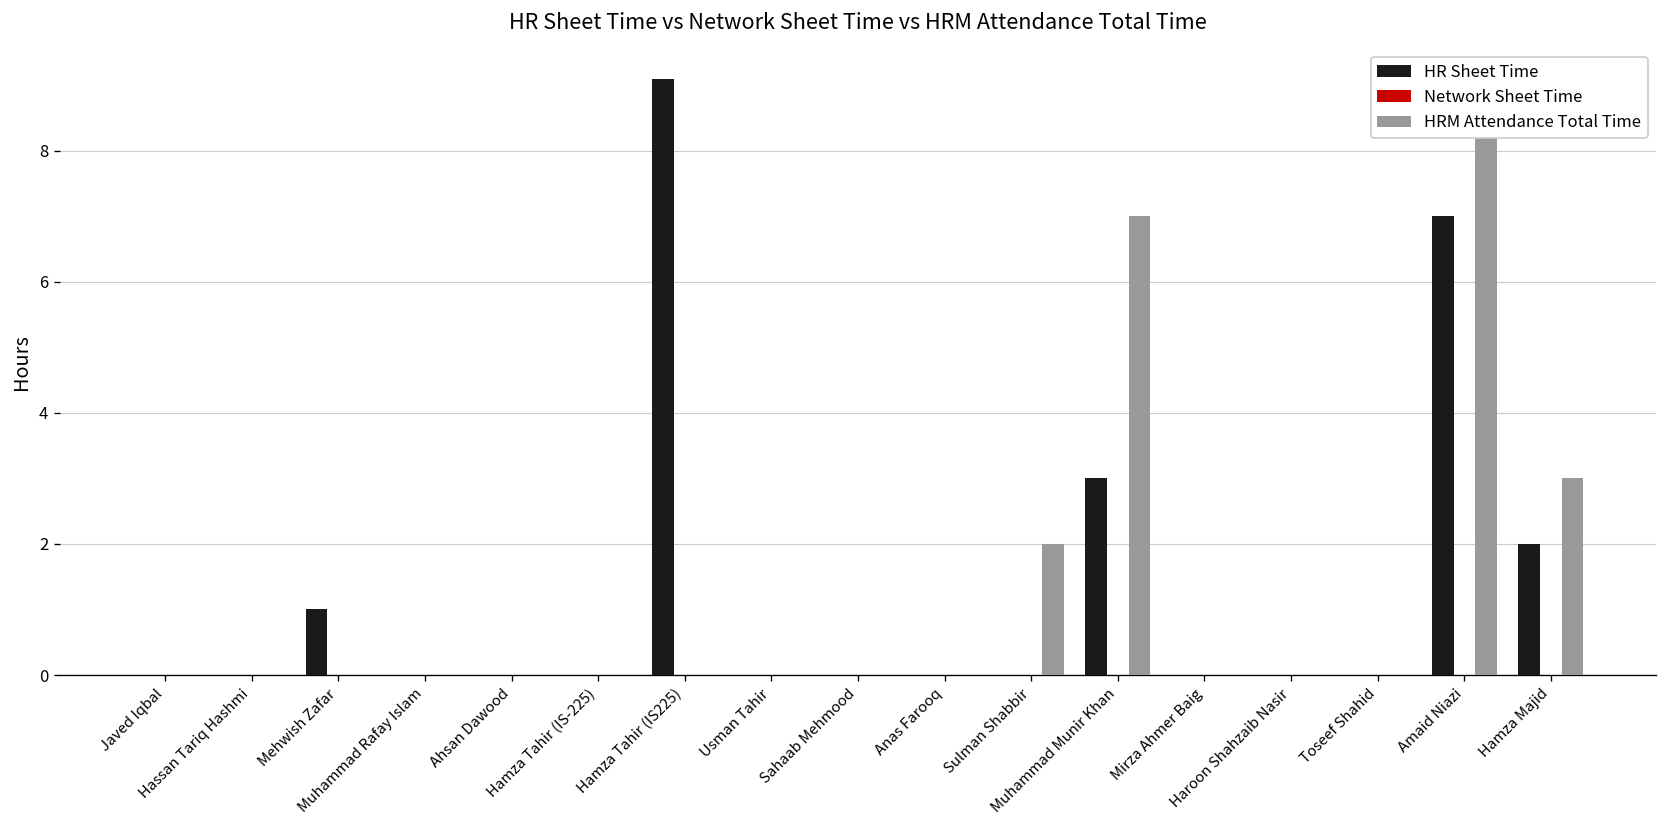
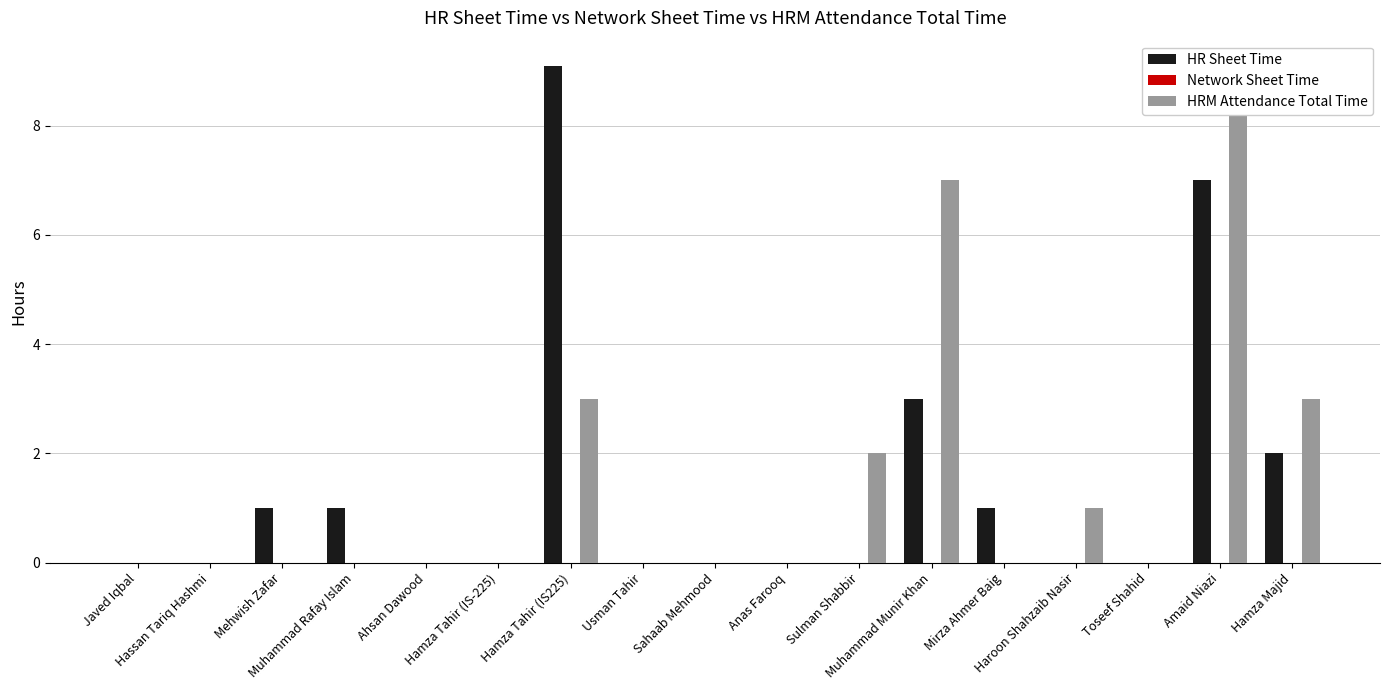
HR Sheet Time, Muhammad Rafay Islam: 0 -> 1
HRM Attendance Total Time, Hamza Tahir (IS225): 0 -> 3
HR Sheet Time, Mirza Ahmer Baig: 0 -> 1
HRM Attendance Total Time, Haroon Shahzaib Nasir: 0 -> 1
